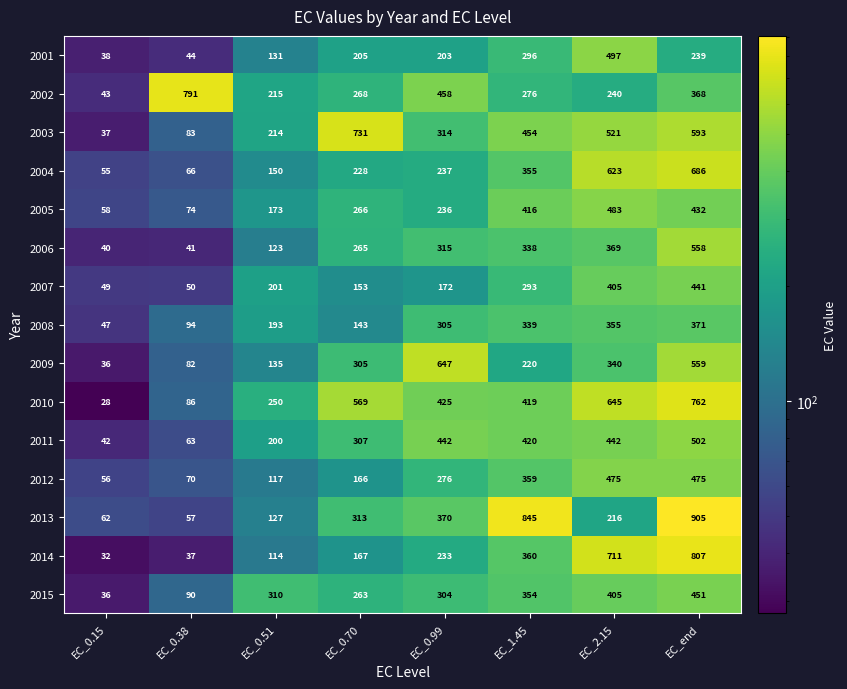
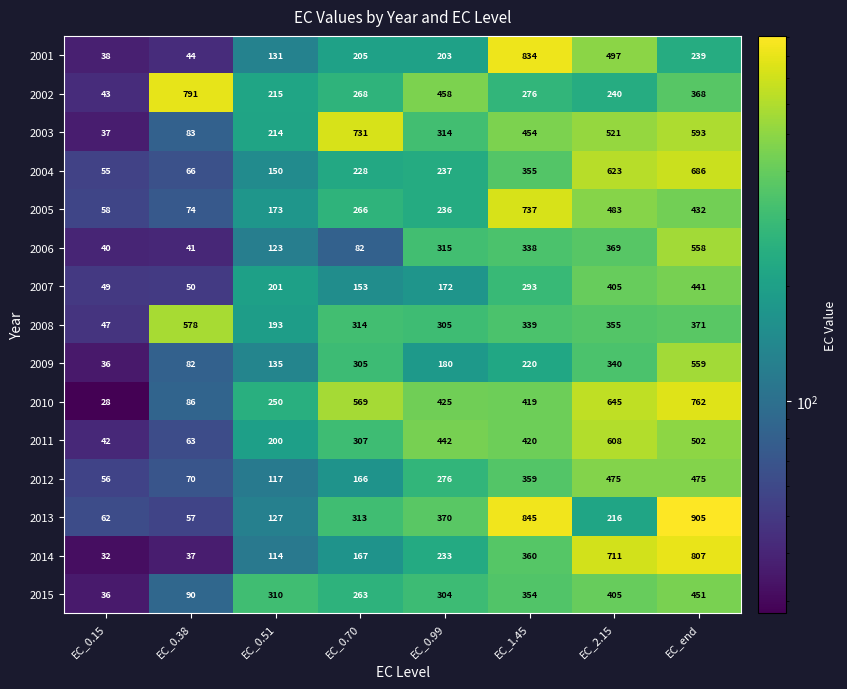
2001, EC_1.45: 296 -> 834
2005, EC_1.45: 416 -> 737
2006, EC_0.70: 265 -> 82
2008, EC_0.38: 94 -> 578
2008, EC_0.70: 143 -> 314
2009, EC_0.99: 647 -> 180
2011, EC_2.15: 442 -> 608
